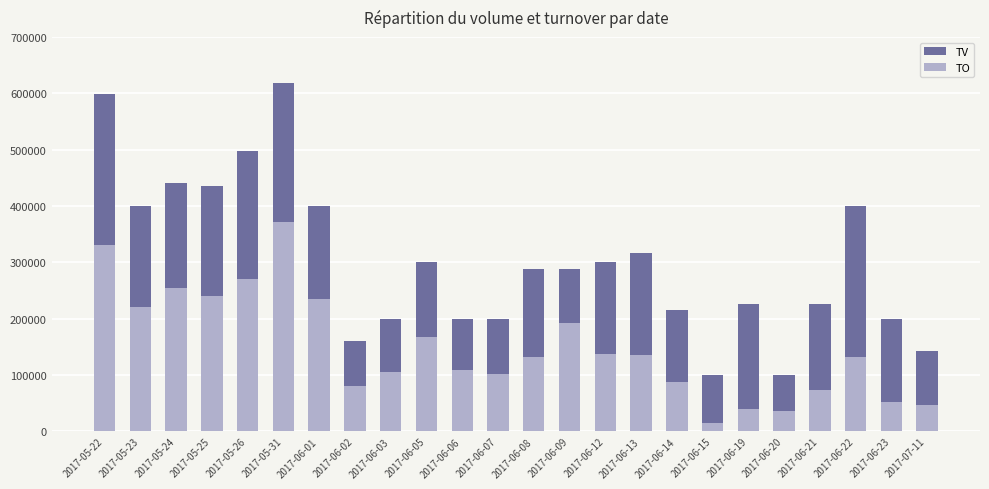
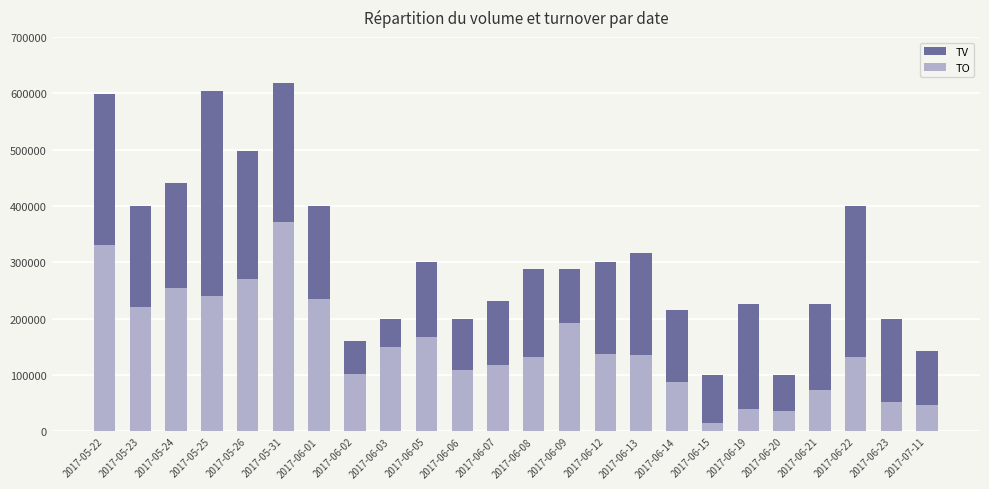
TV, 2017-05-25: 440000 -> 600000
TO, 2017-06-02: 80000 -> 100000
TO, 2017-06-03: 110000 -> 150000
TV, 2017-06-07: 200000 -> 230000
TO, 2017-06-07: 100000 -> 120000
